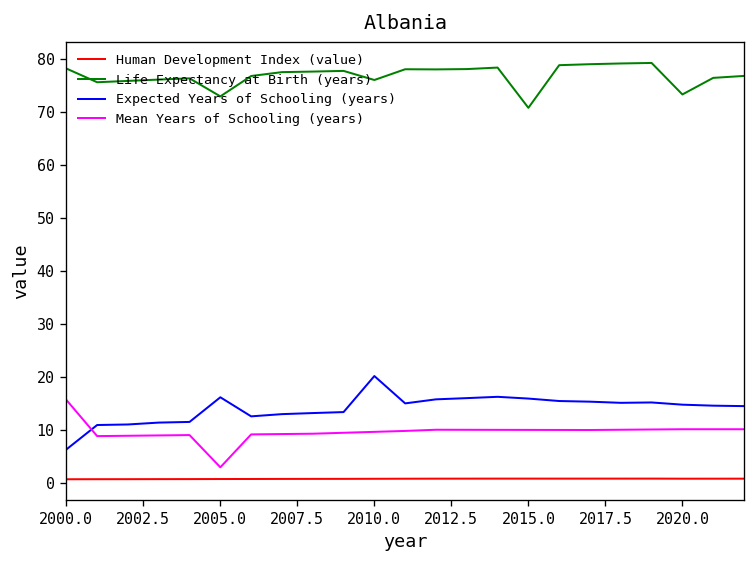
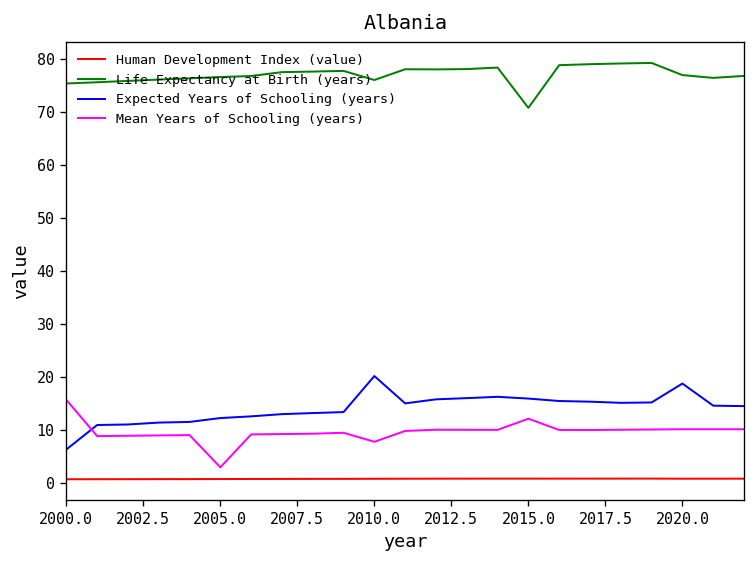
Life Expectancy at Birth (years), 2000.0: 78 -> 75
Life Expectancy at Birth (years), 2005.0: 73 -> 77
Expected Years of Schooling (years), 2005.0: 16 -> 12
Mean Years of Schooling (years), 2010.0: 10 -> 8
Mean Years of Schooling (years), 2015.0: 10 -> 12
Life Expectancy at Birth (years), 2020.0: 73 -> 77
Expected Years of Schooling (years), 2020.0: 15 -> 19
